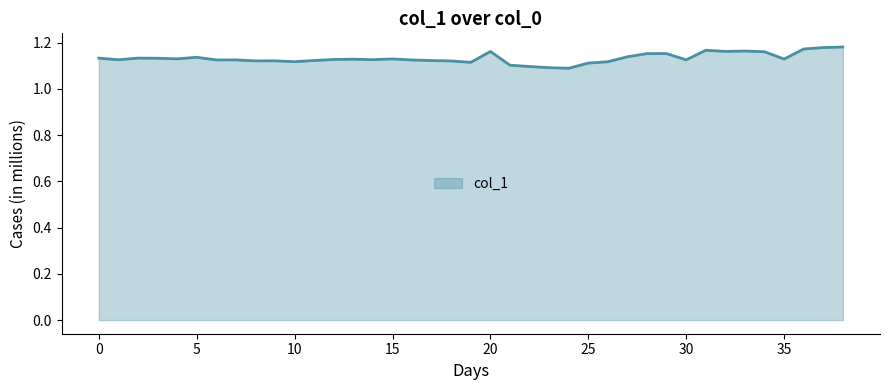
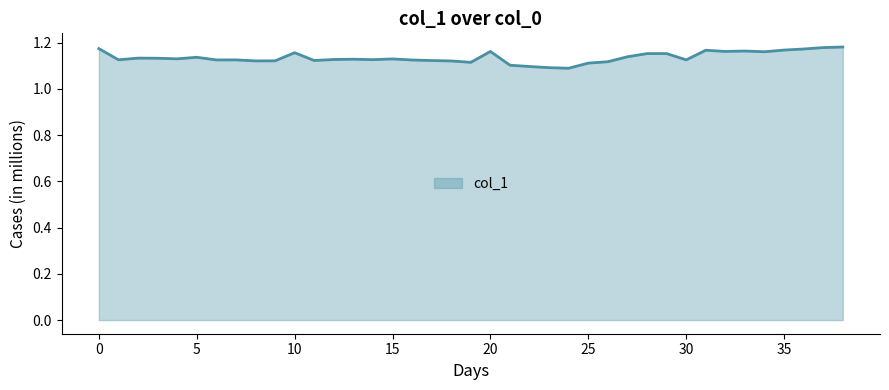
0: 1.13 -> 1.17
10: 1.12 -> 1.16
35: 1.13 -> 1.17
